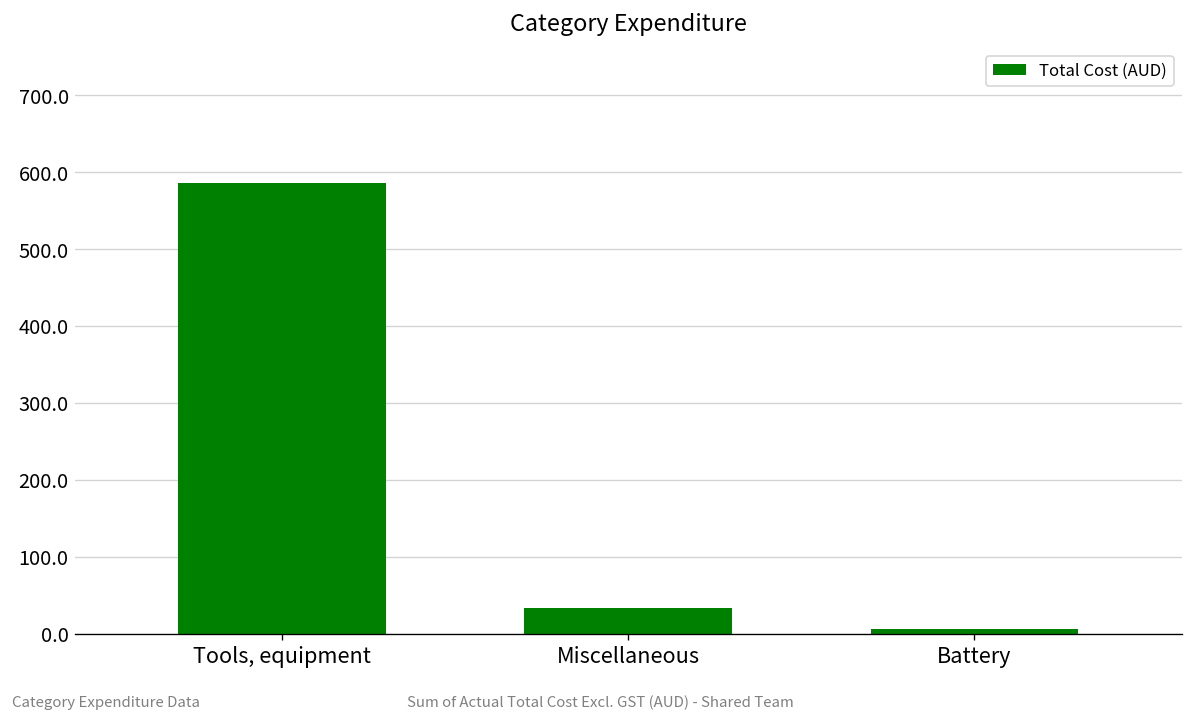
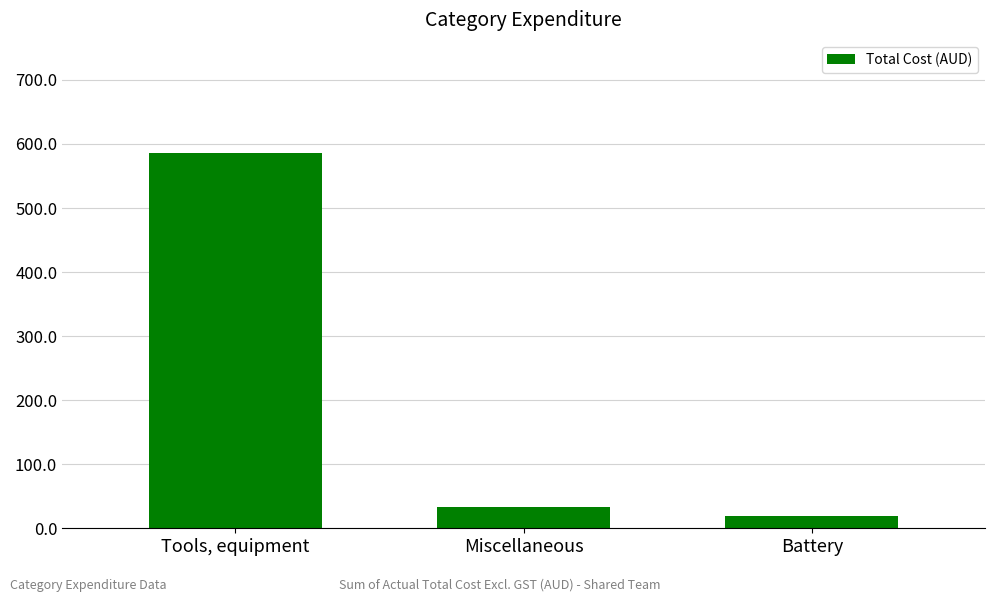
Battery: 10 -> 20
